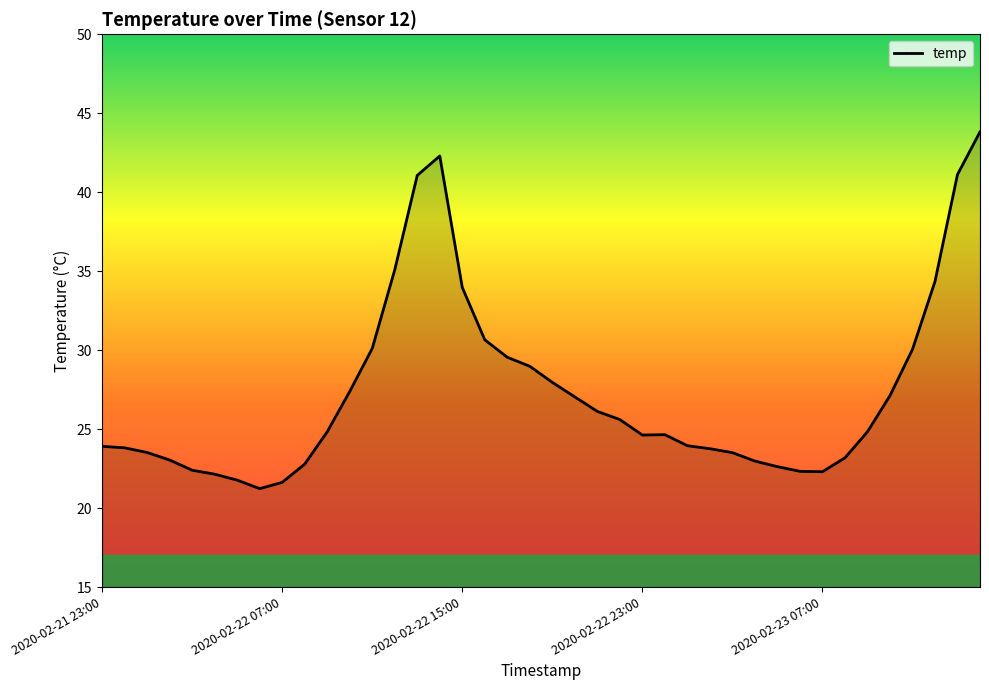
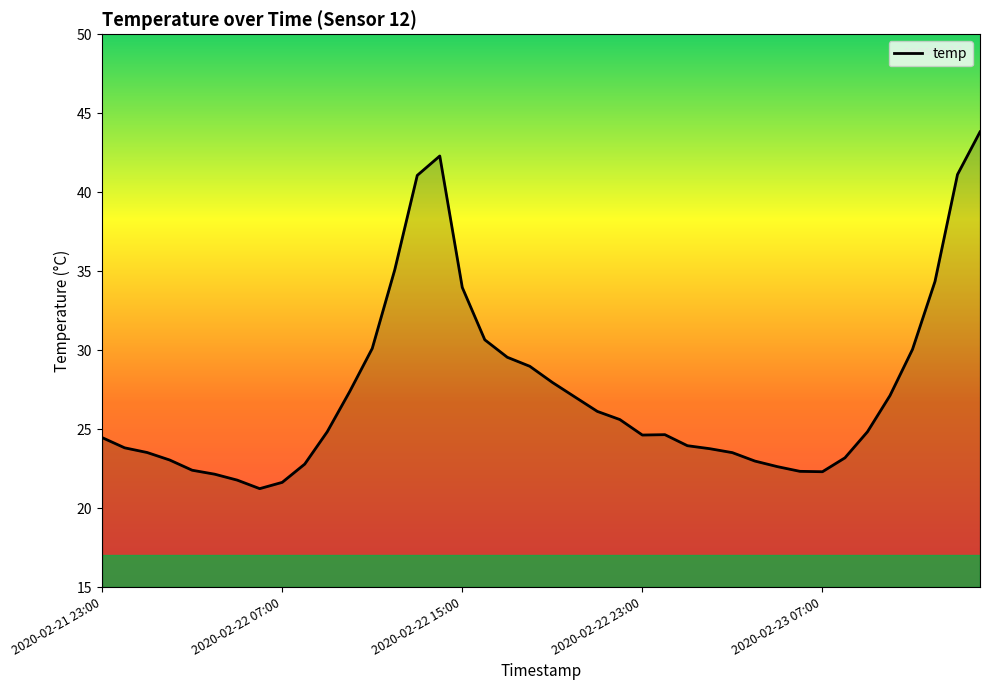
temp, 2020-02-21 23:00: 23.9 -> 24.5
